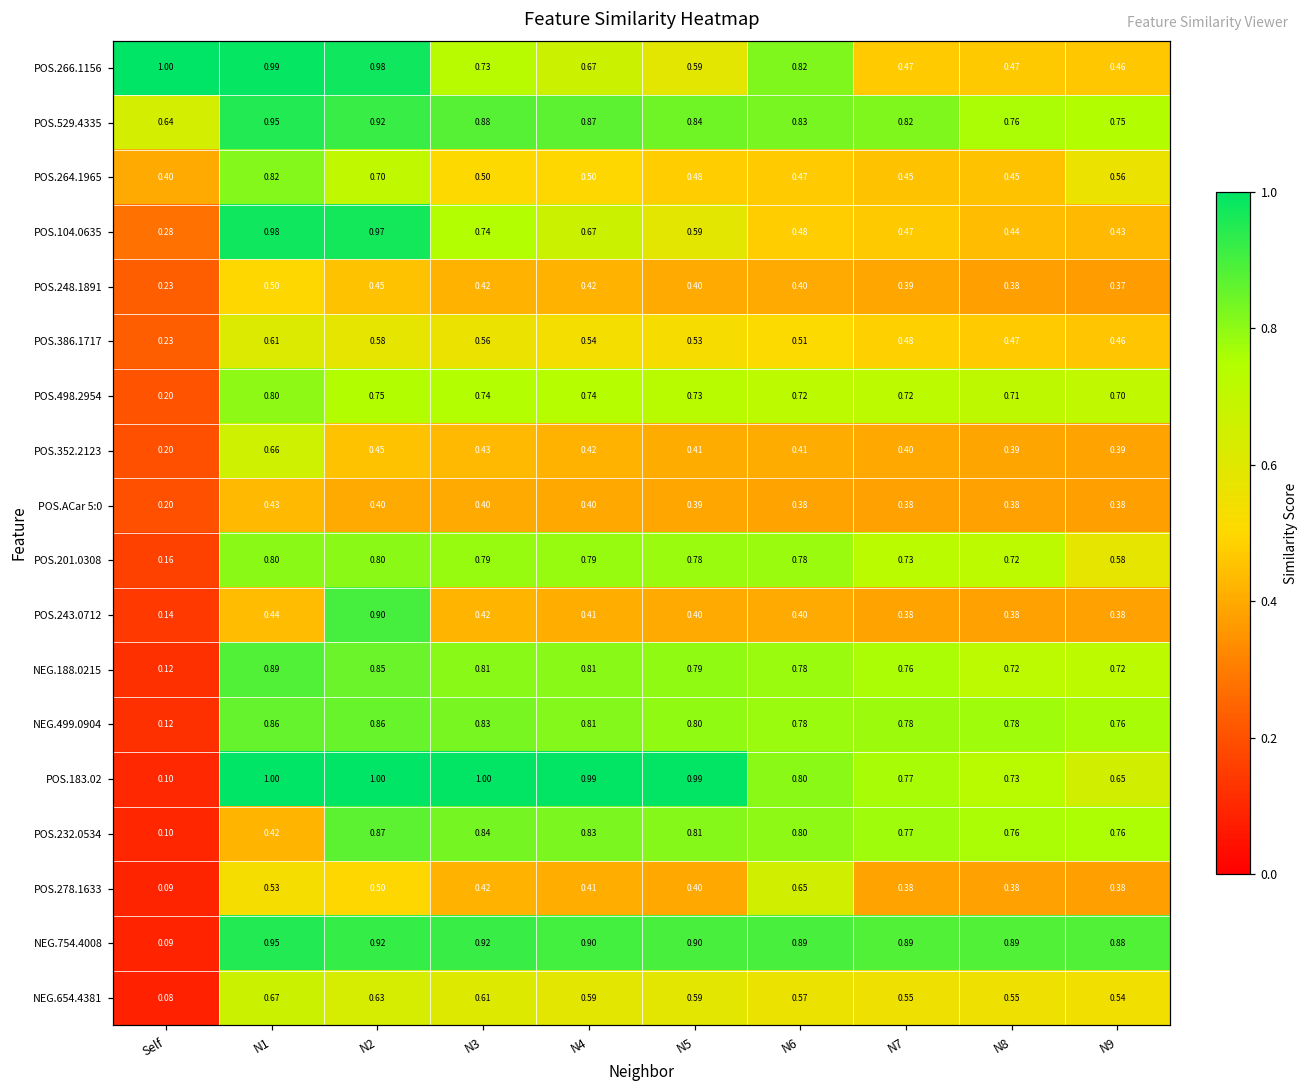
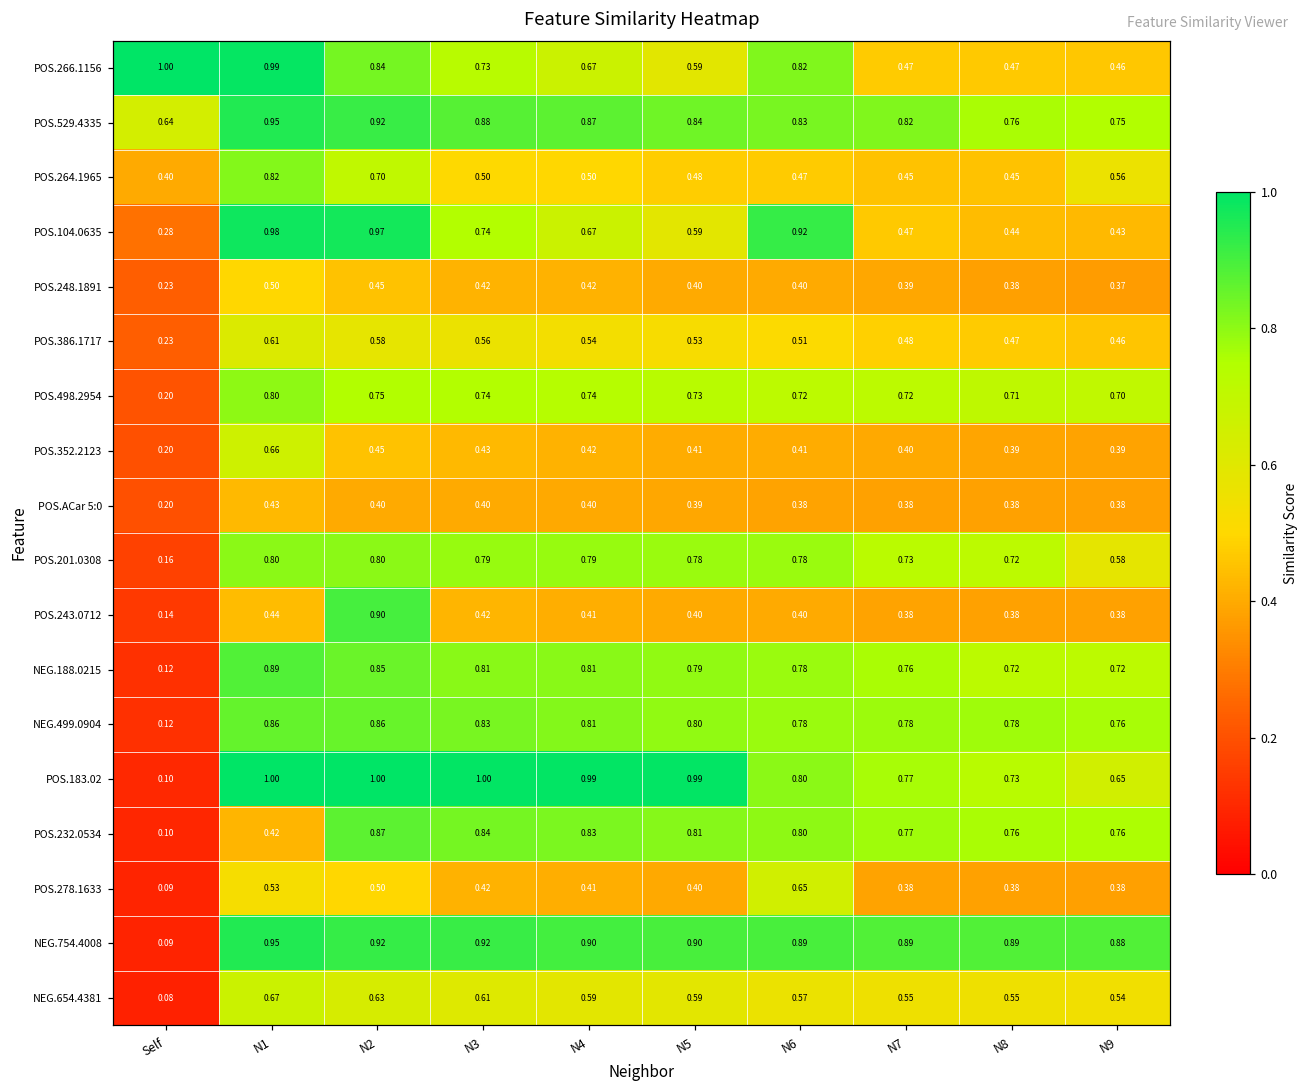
POS.266.1156, N2: 0.98 -> 0.84
POS.104.0635, N6: 0.48 -> 0.92
